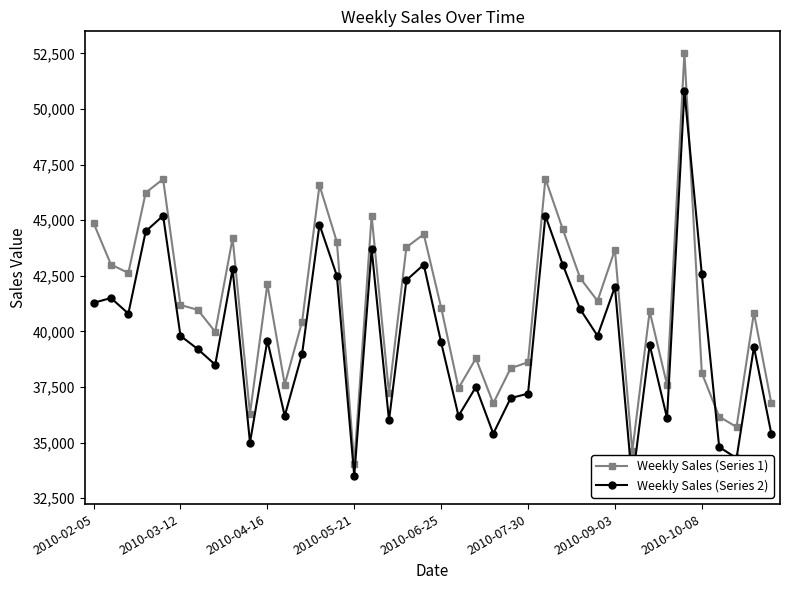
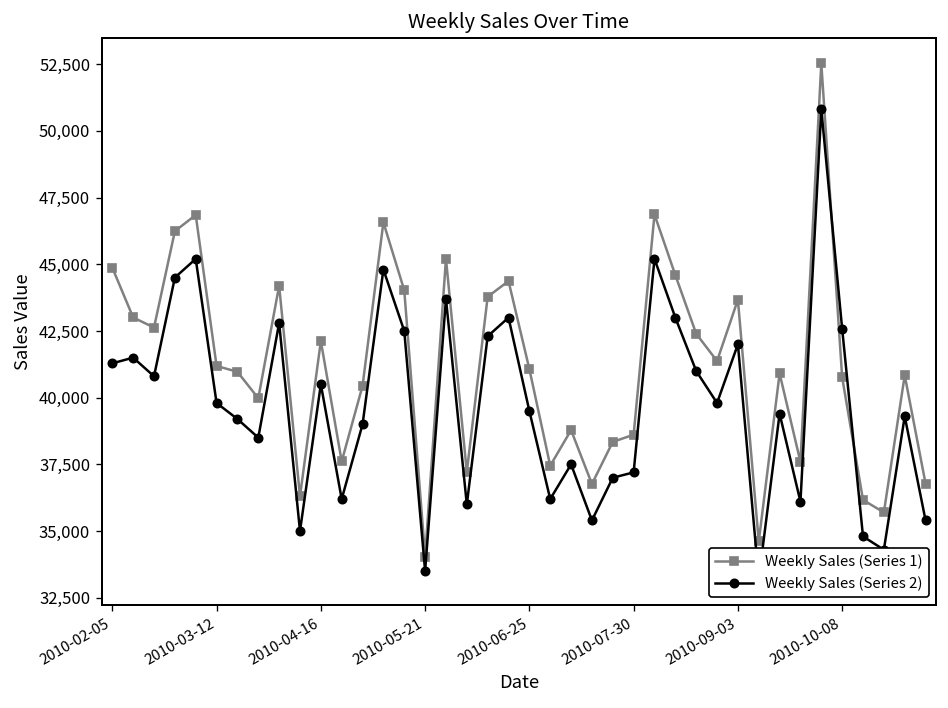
Weekly Sales (Series 2), 2010-04-16: 39,600 -> 40,500
Weekly Sales (Series 1), 2010-10-08: 38,100 -> 40,800
